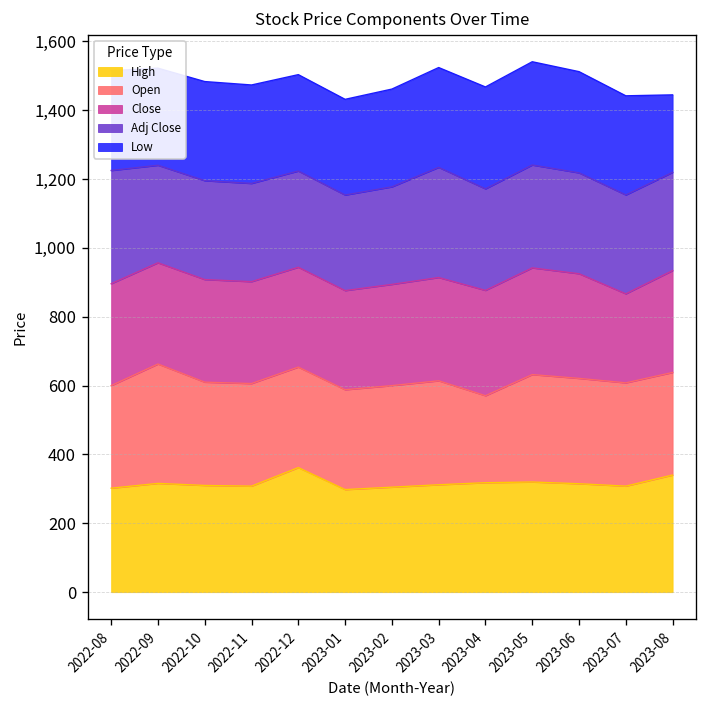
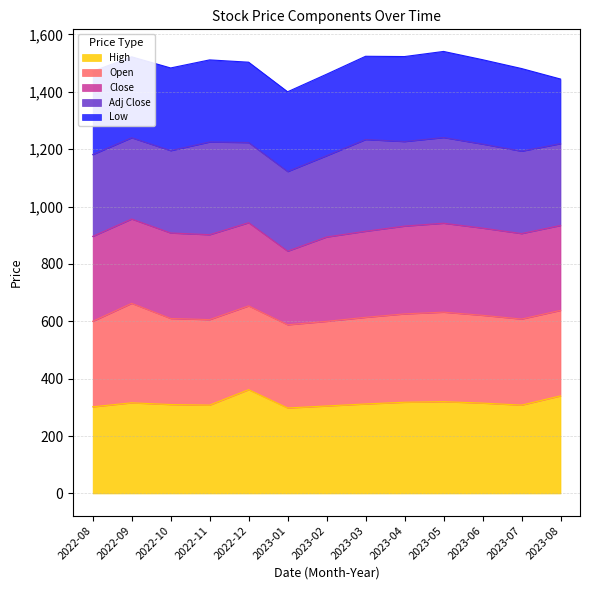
Adj Close, 2022-08: 330 -> 290
Adj Close, 2022-11: 290 -> 320
Close, 2023-01: 290 -> 260
Open, 2023-04: 250 -> 310
Close, 2023-07: 260 -> 300
